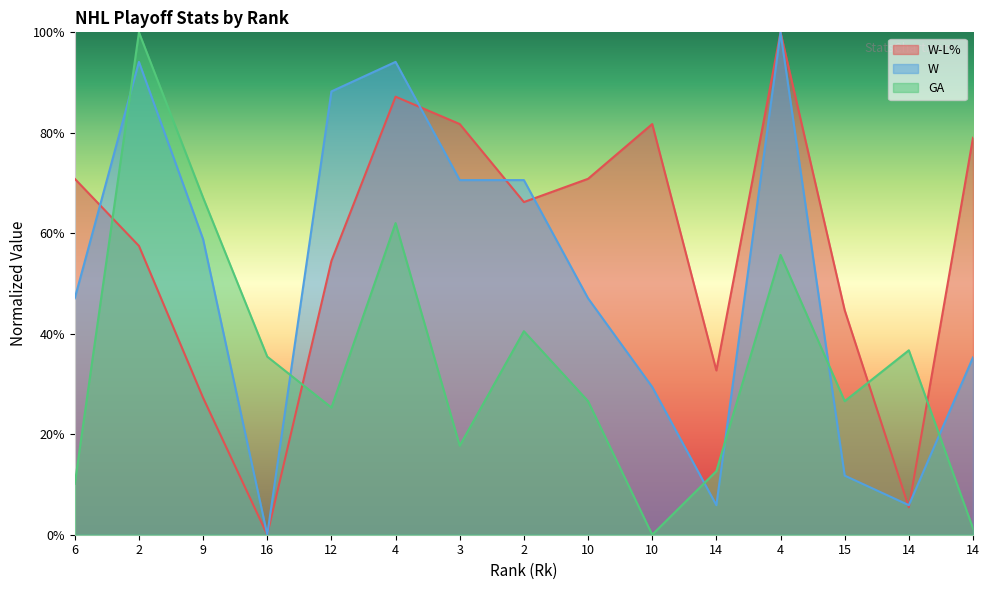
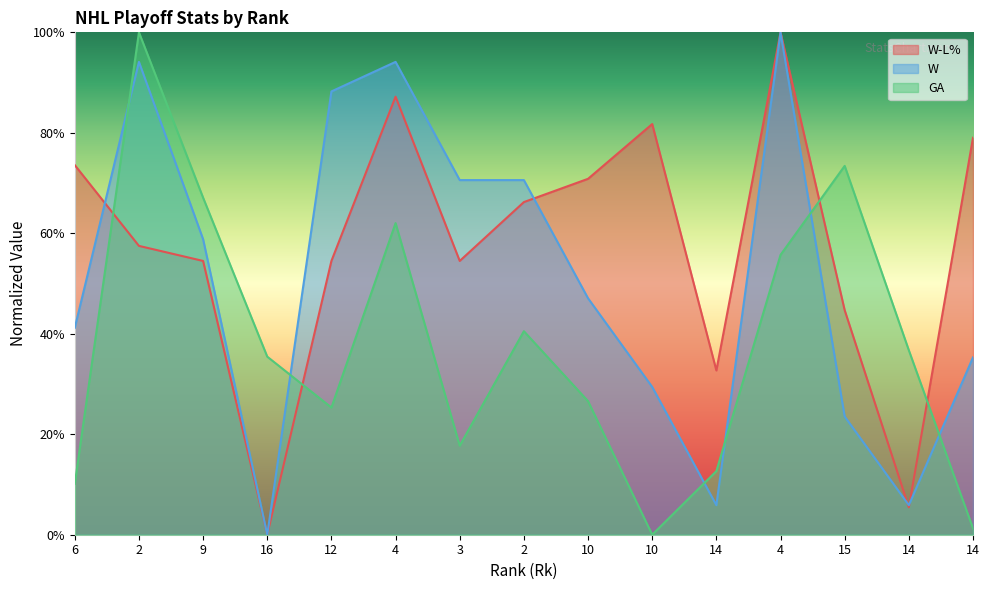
W-L%, 6: 71% -> 74%
W, 6: 47% -> 41%
W-L%, 9: 27% -> 54%
W-L%, 3: 82% -> 54%
W, 15: 12% -> 24%
GA, 15: 27% -> 73%
